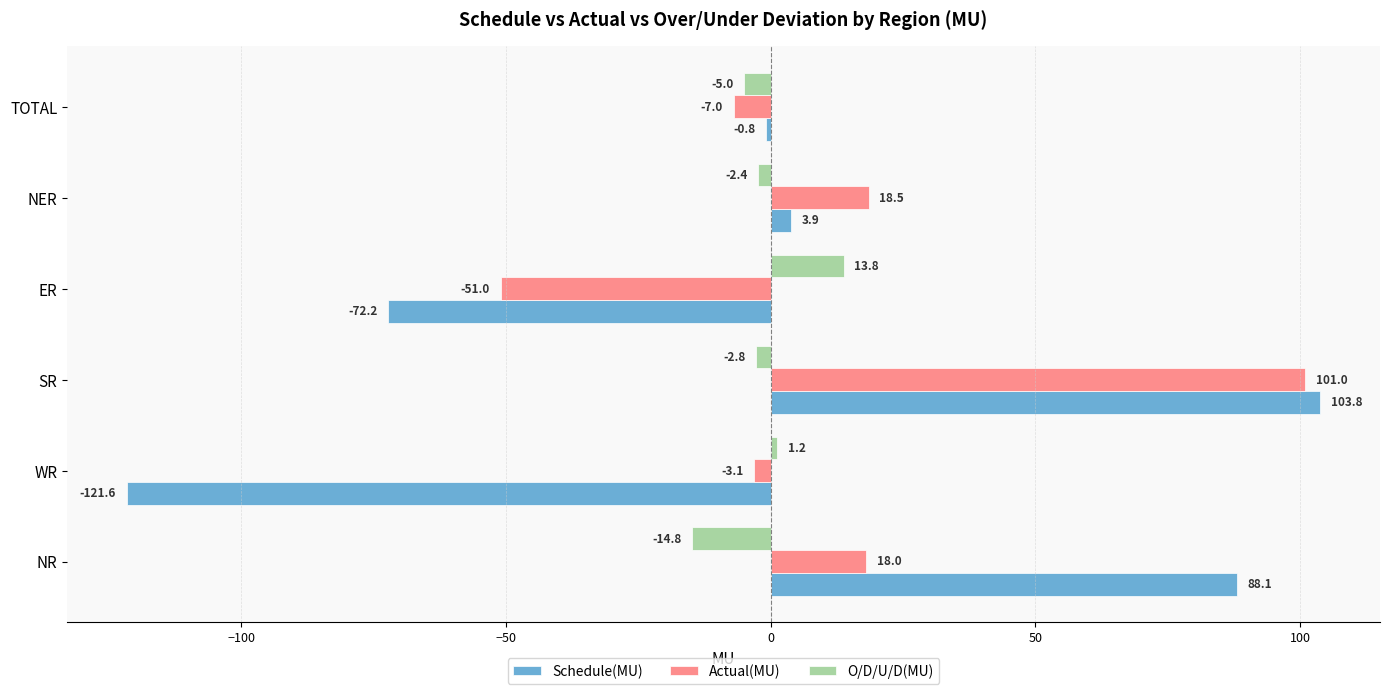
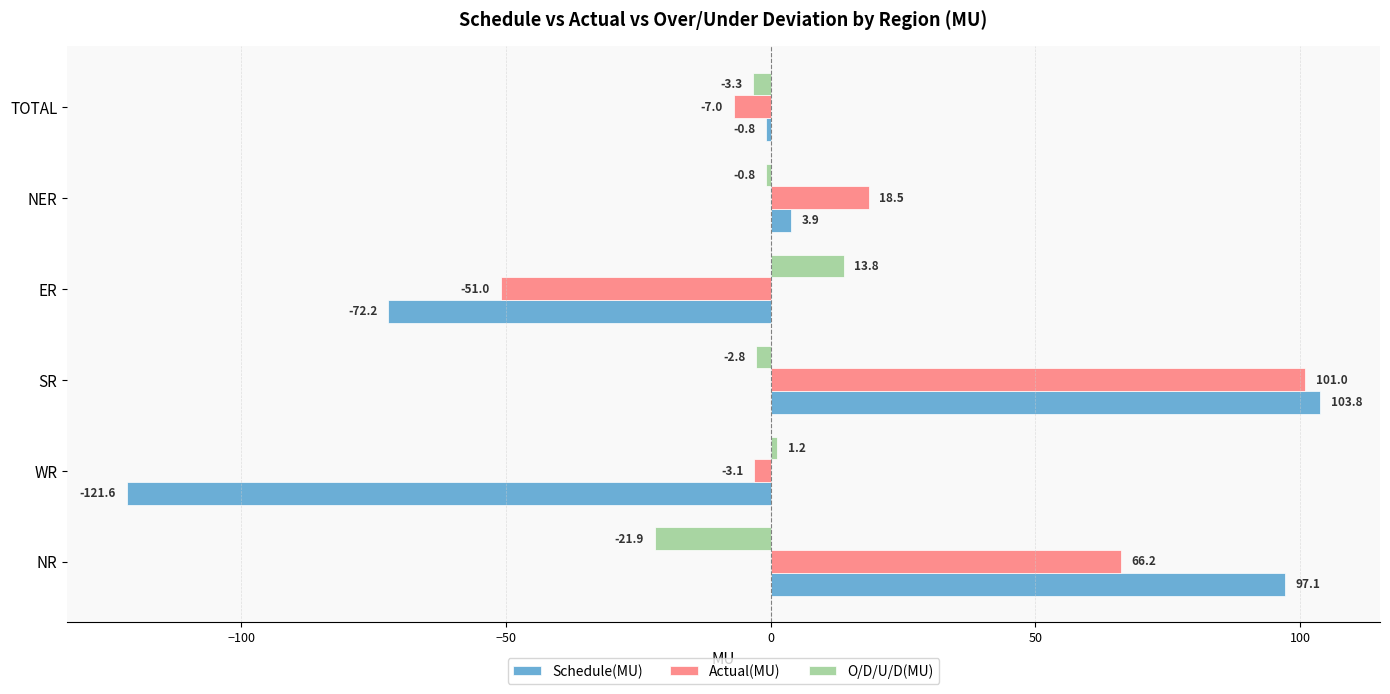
O/D/U/D(MU), TOTAL: -5.0 -> -3.3
O/D/U/D(MU), NER: -2.4 -> -0.8
O/D/U/D(MU), NR: -14.8 -> -21.9
Actual(MU), NR: 18.0 -> 66.2
Schedule(MU), NR: 88.1 -> 97.1
